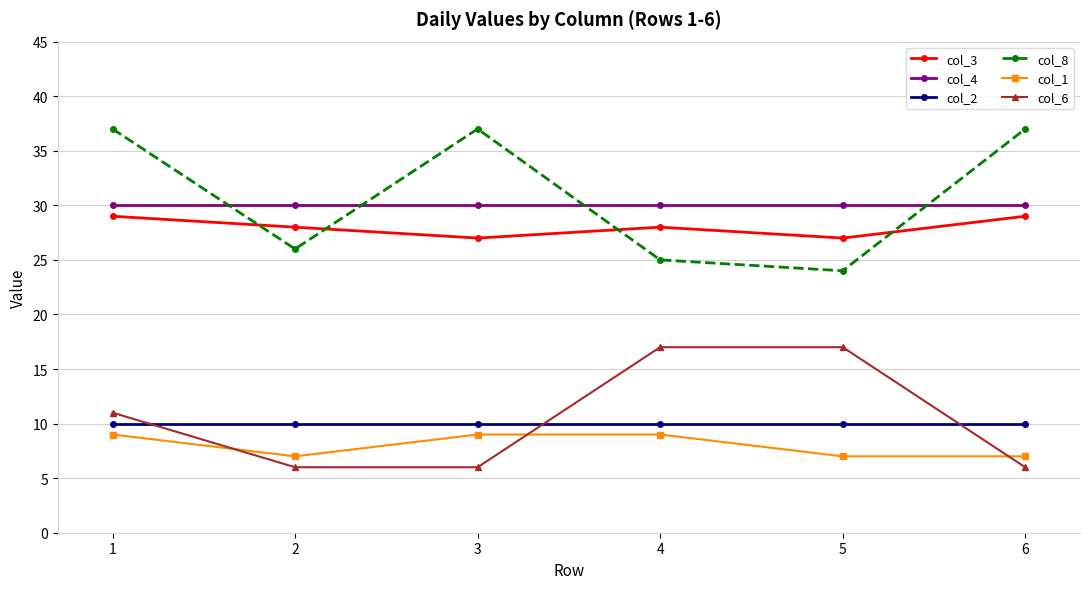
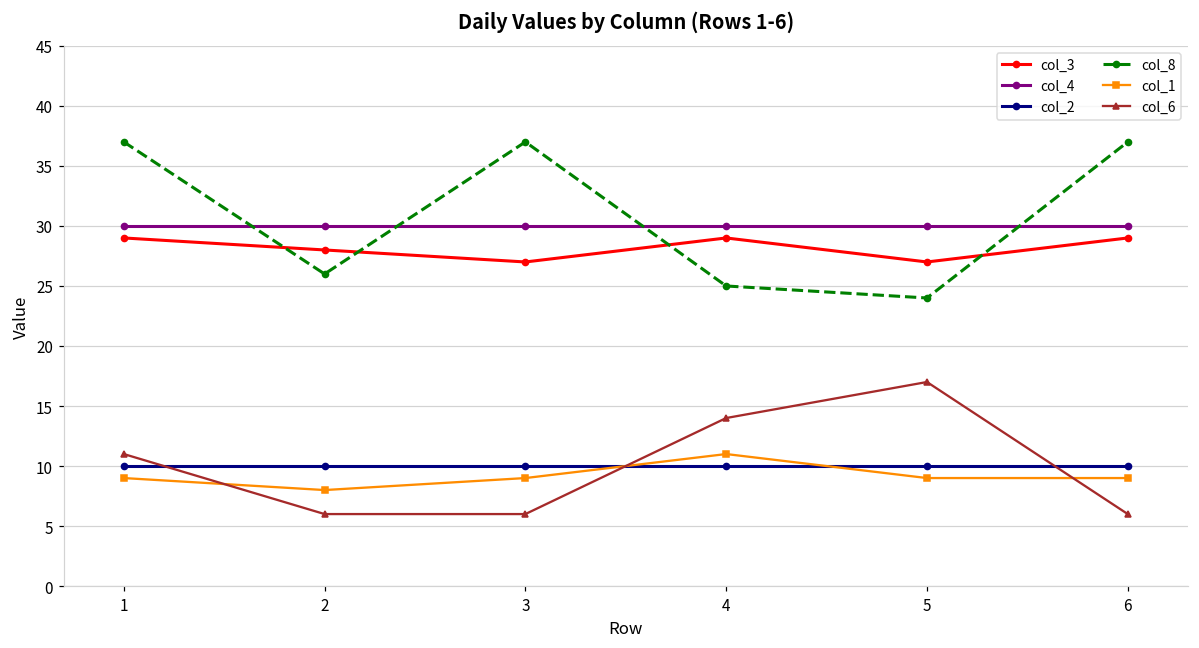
col_1, 2: 7 -> 8
col_3, 4: 28 -> 29
col_1, 4: 9 -> 11
col_6, 4: 17 -> 14
col_1, 5: 7 -> 9
col_1, 6: 7 -> 9
